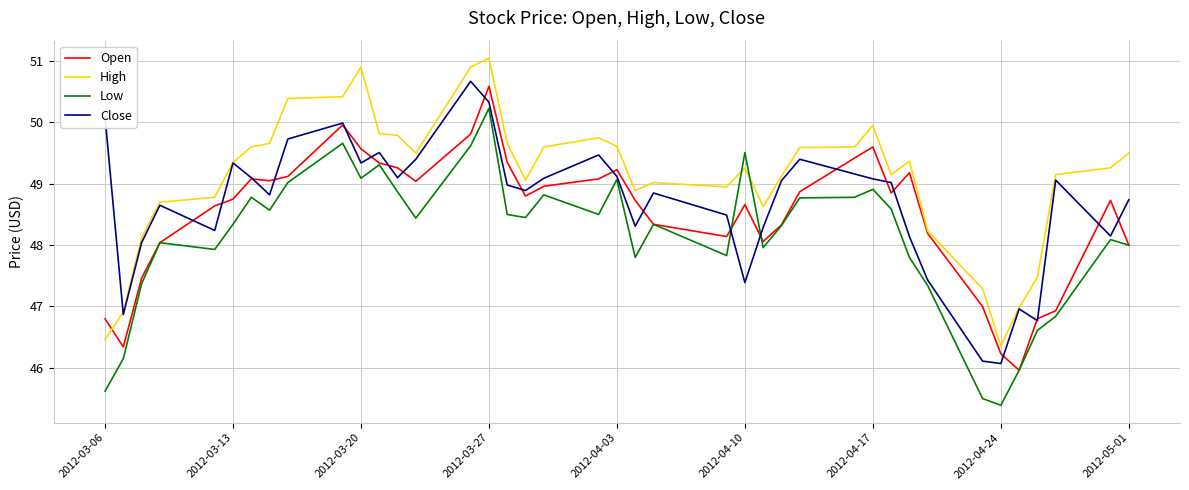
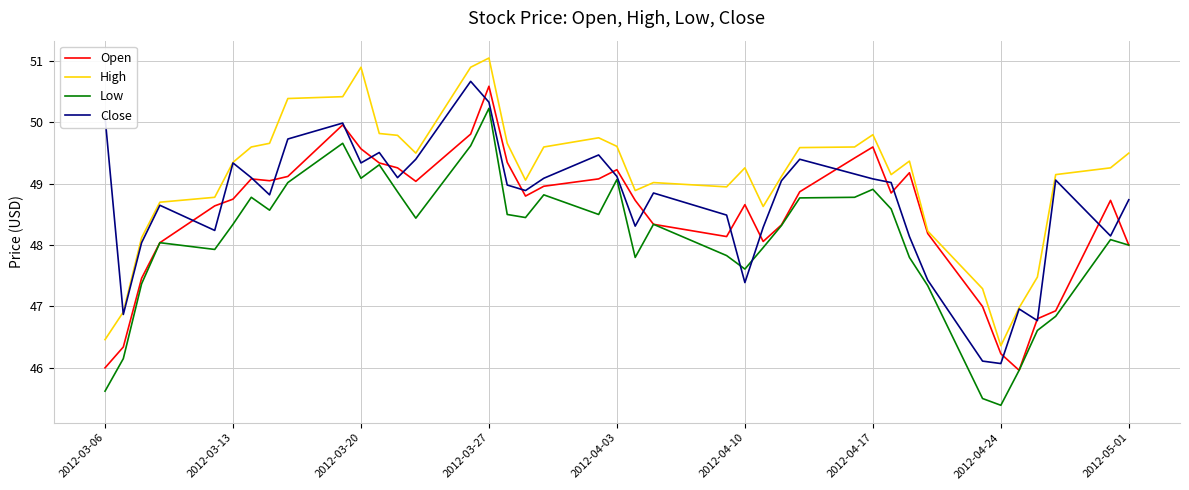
Open, 2012-03-06: 46.8 -> 46.0
Low, 2012-04-10: 49.5 -> 47.6
High, 2012-04-17: 50.0 -> 49.8
